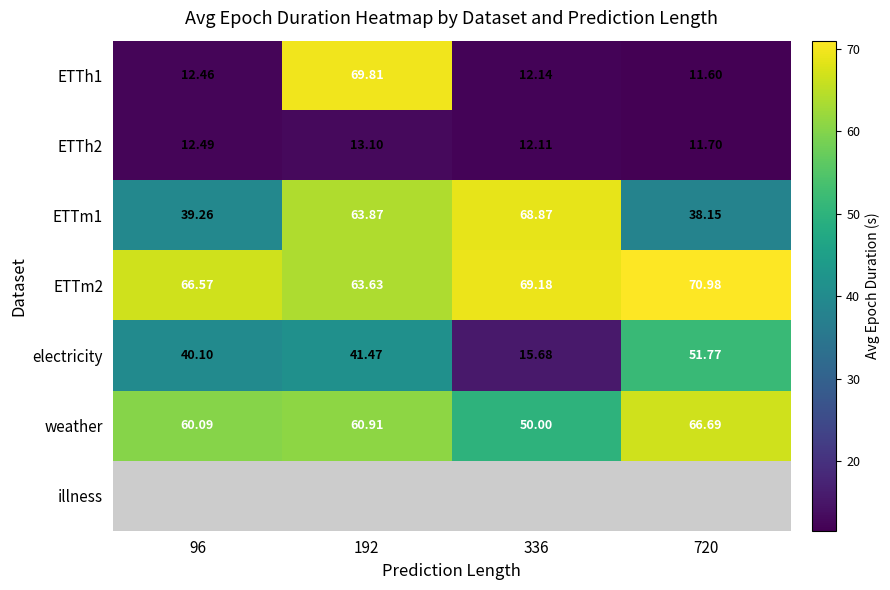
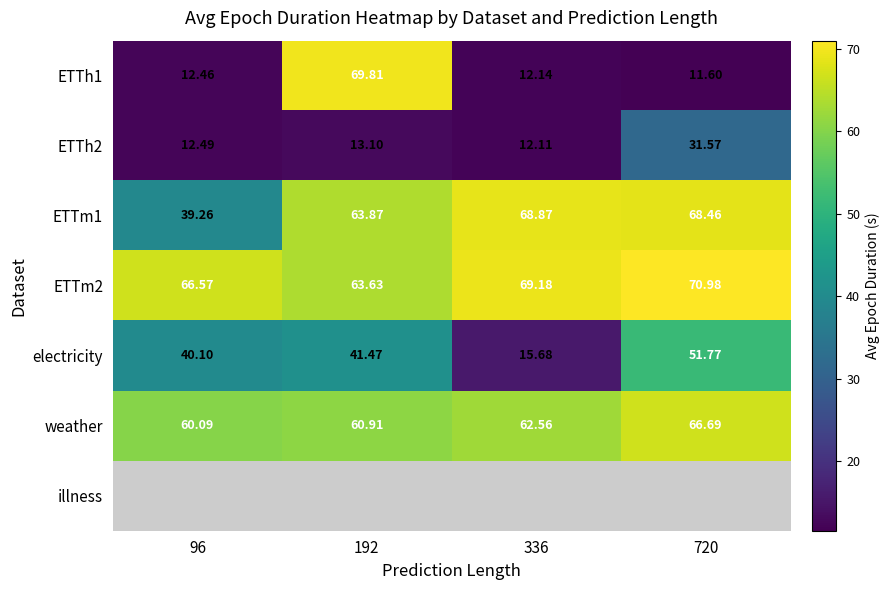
ETTh2, 720: 11.70 -> 31.57
ETTm1, 720: 38.15 -> 68.46
weather, 336: 50.00 -> 62.56
